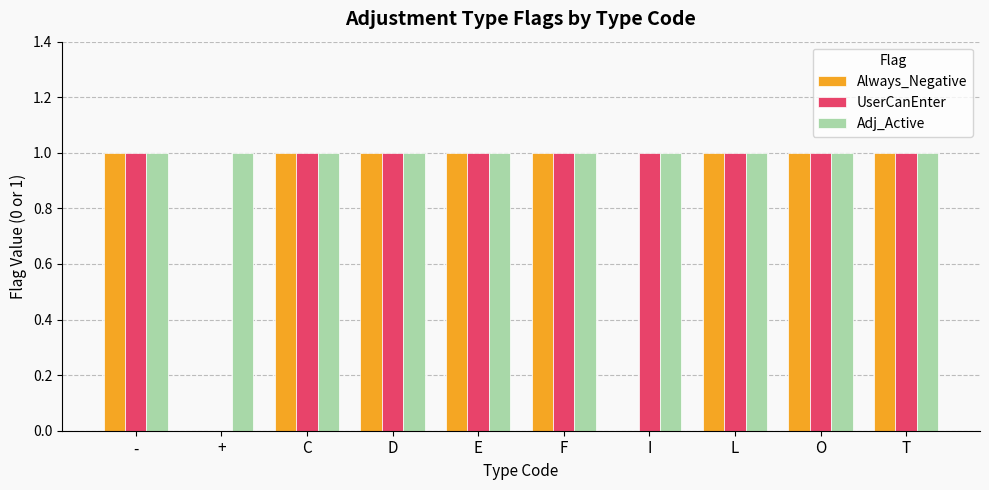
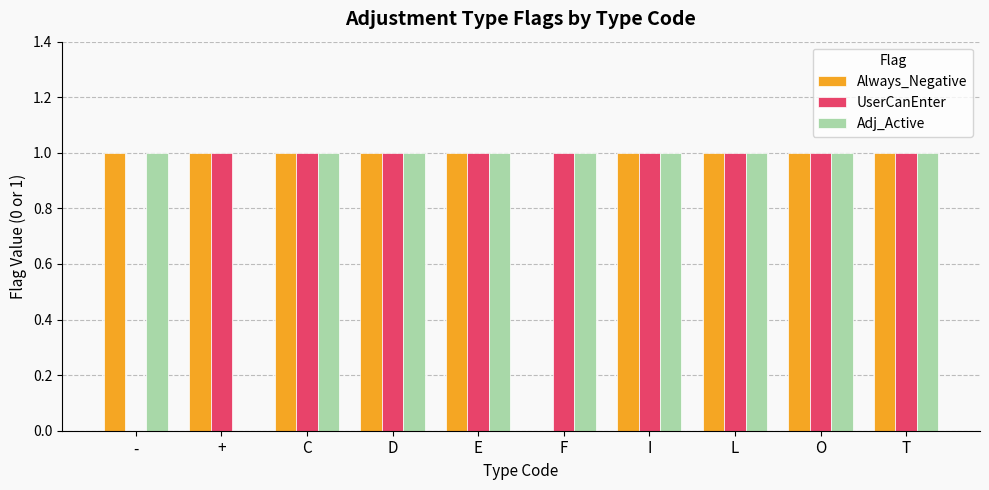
UserCanEnter, -: 1 -> 0
Always_Negative, +: 0 -> 1
UserCanEnter, +: 0 -> 1
Adj_Active, +: 1 -> 0
Always_Negative, F: 1 -> 0
Always_Negative, I: 0 -> 1
